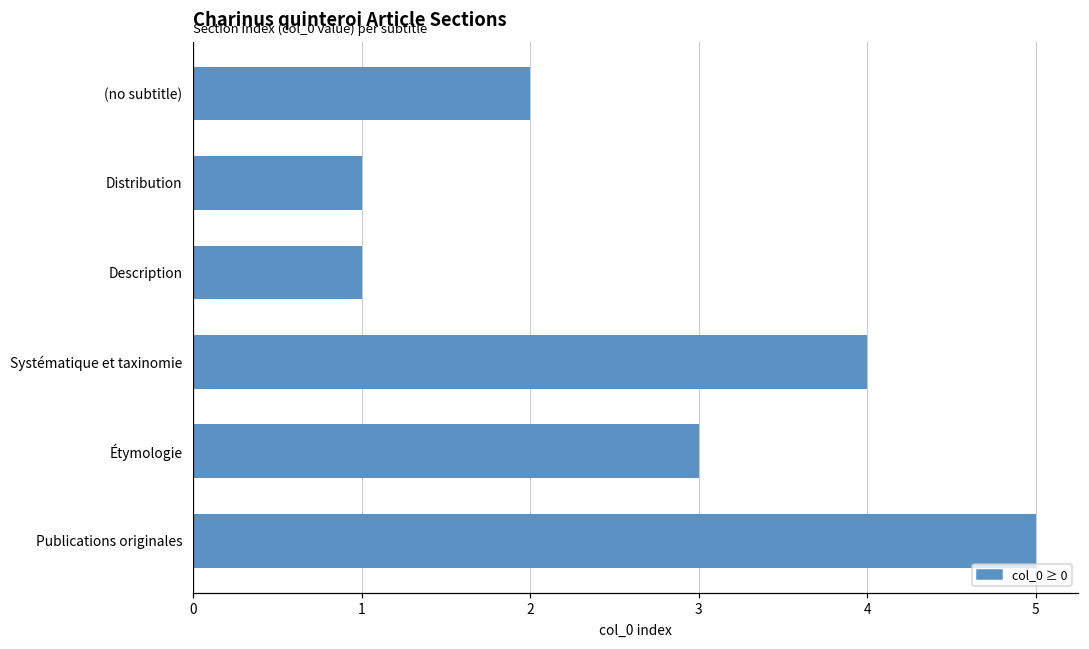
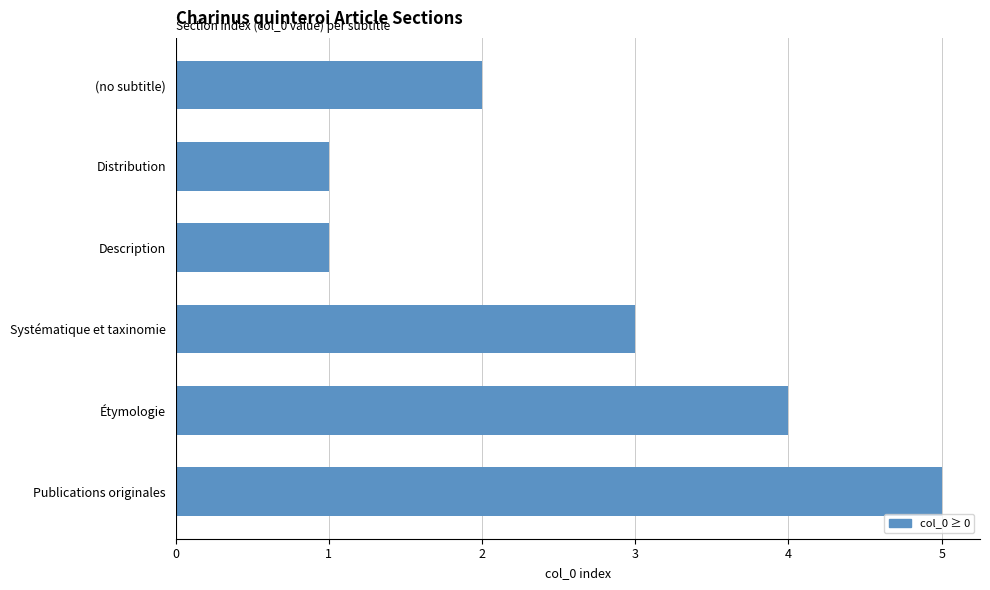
Systématique et taxinomie: 4 -> 3
Étymologie: 3 -> 4
